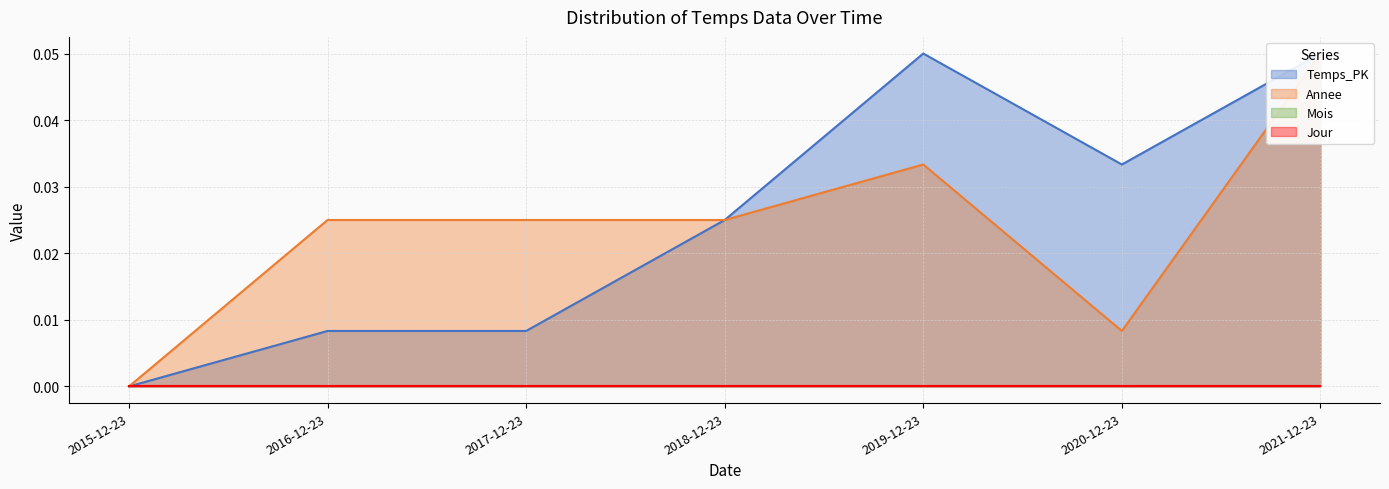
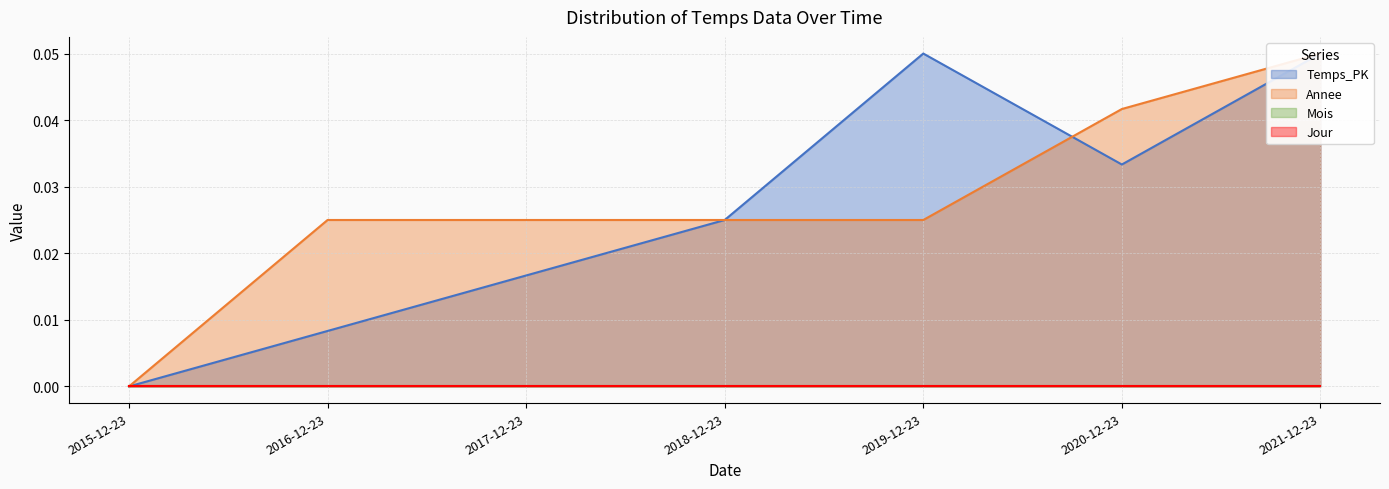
Temps_PK, 2017-12-23: 0.008 -> 0.017
Annee, 2019-12-23: 0.033 -> 0.025
Annee, 2020-12-23: 0.008 -> 0.042
